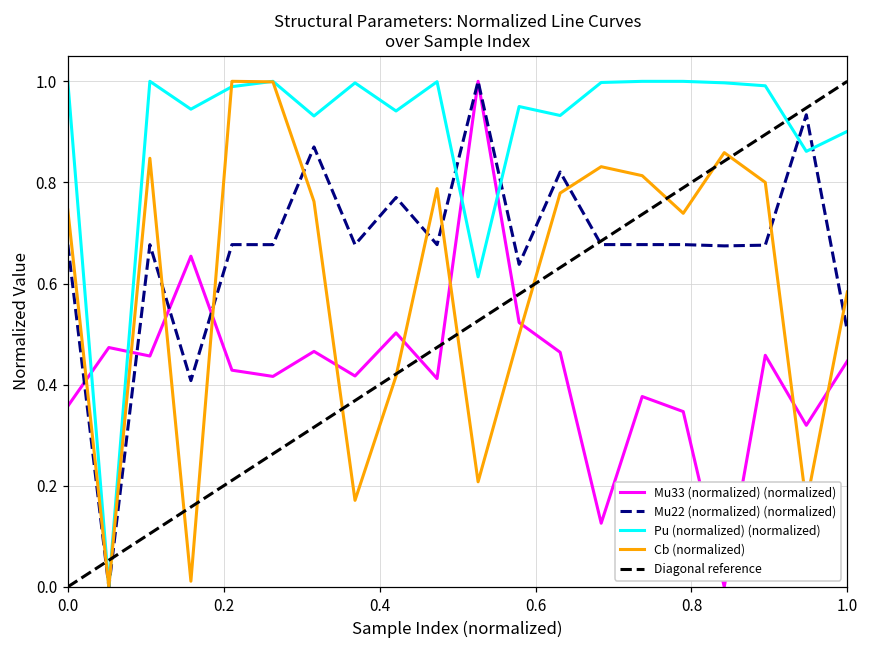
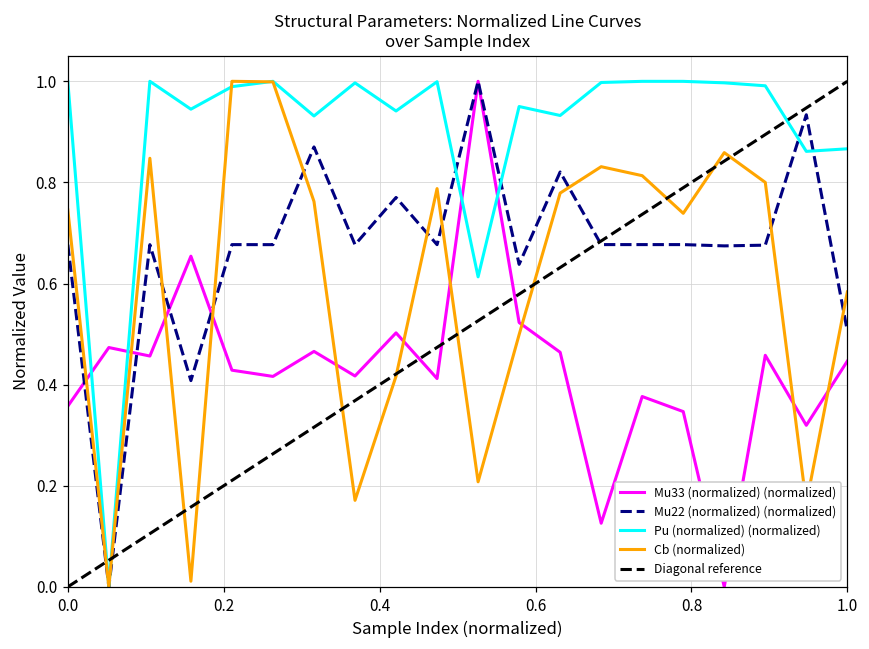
Pu (normalized) (normalized), 1.0: 0.90 -> 0.87
